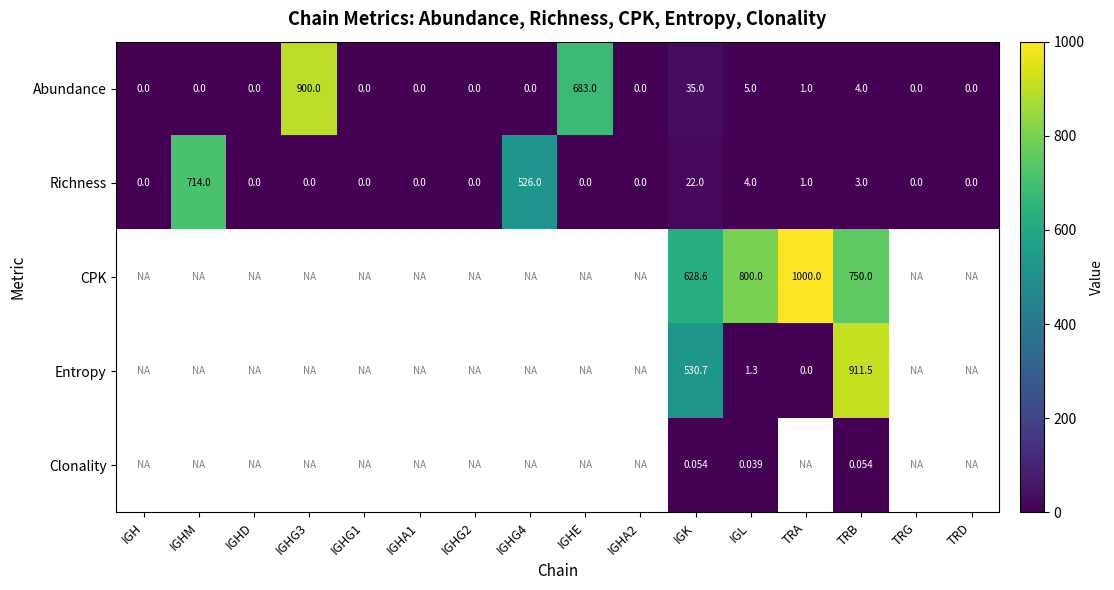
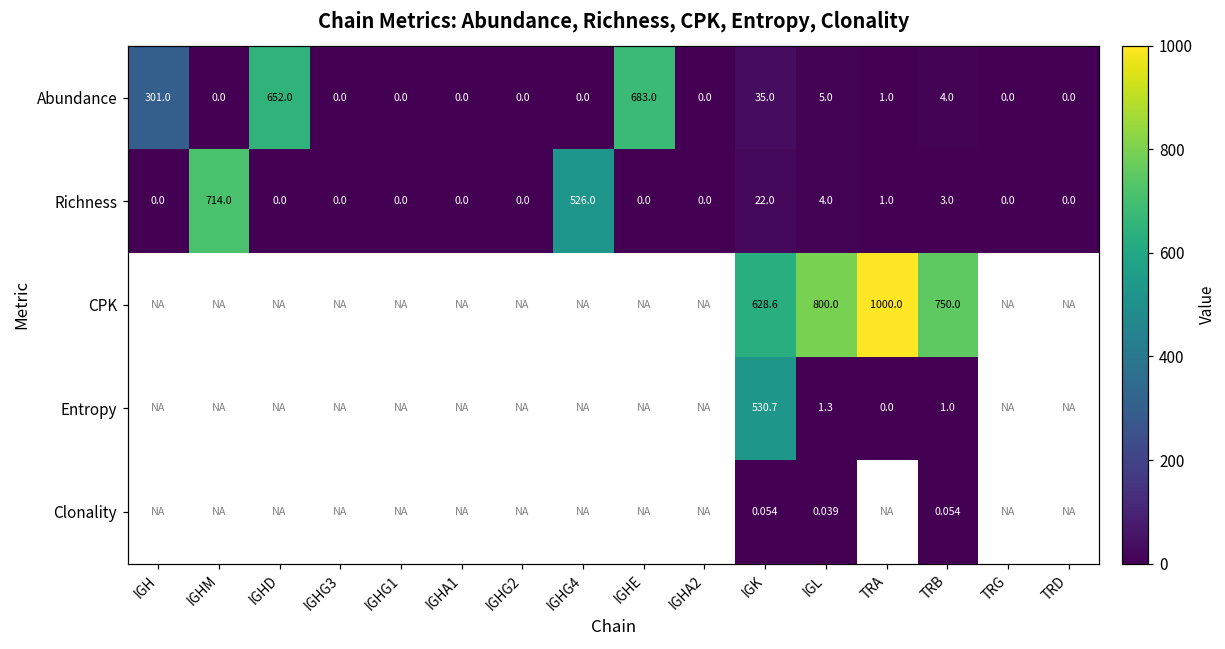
Abundance, IGH: 0.0 -> 301.0
Abundance, IGHD: 0.0 -> 652.0
Abundance, IGHG3: 900.0 -> 0.0
Entropy, TRB: 911.5 -> 1.0
